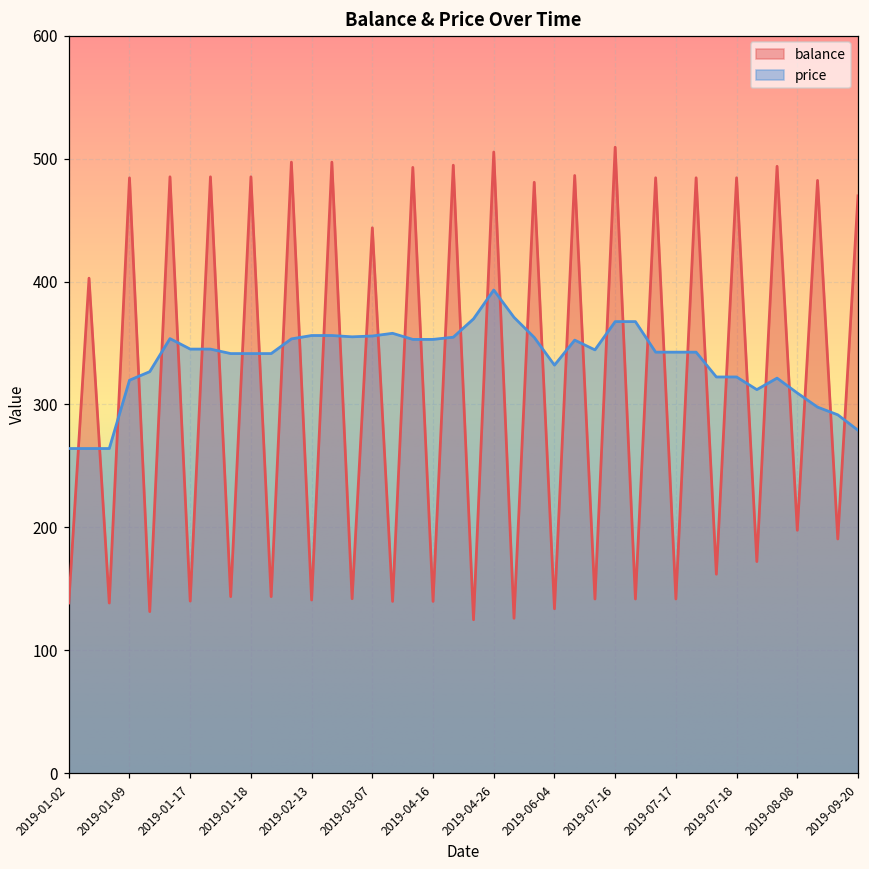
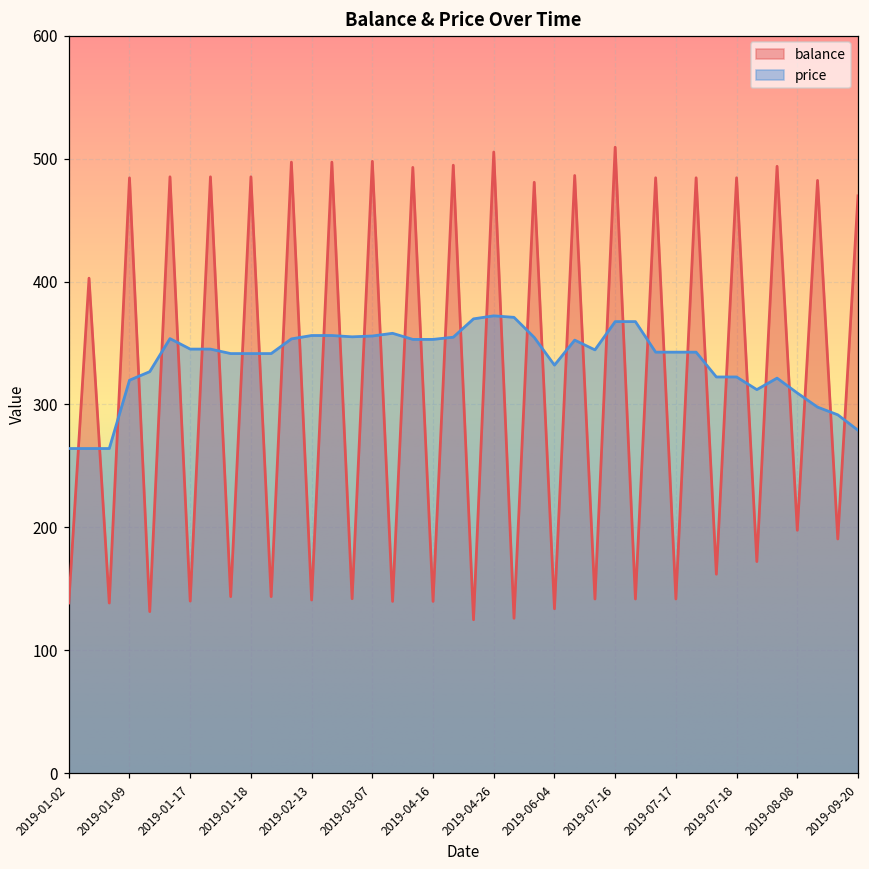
balance, 2019-03-07: 444 -> 498
price, 2019-04-26: 393 -> 372
